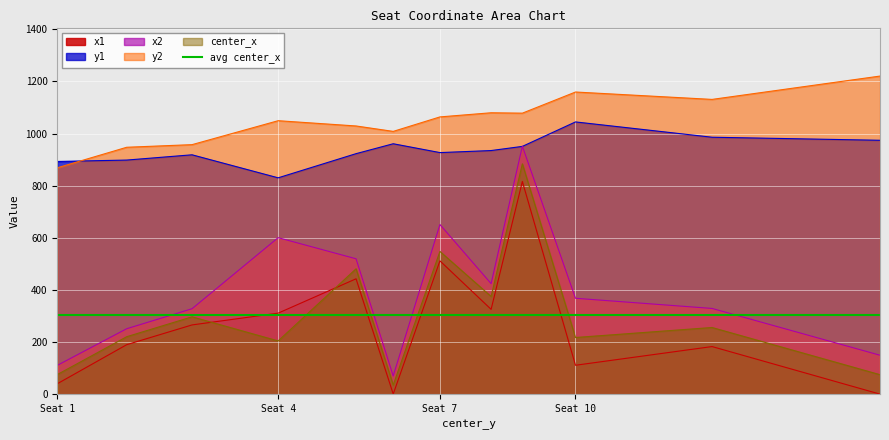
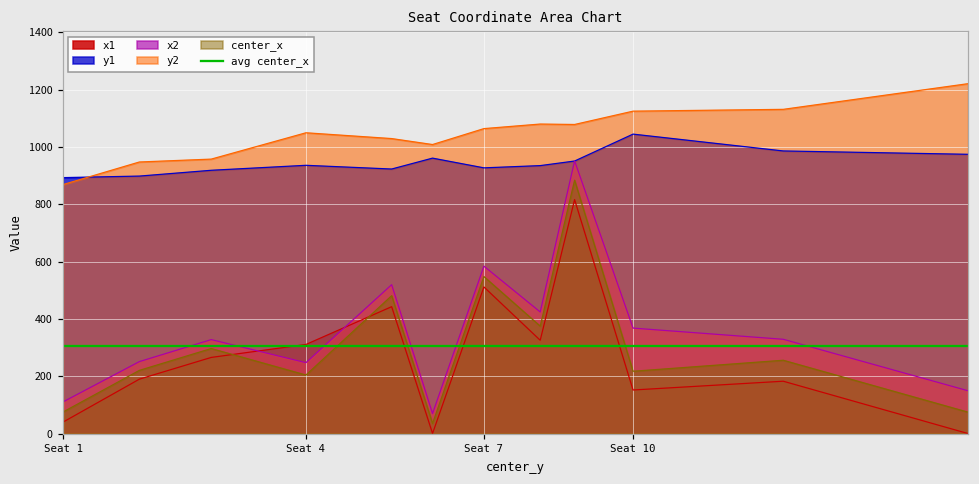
y1, Seat 4: 830 -> 940
x2, Seat 4: 600 -> 250
x2, Seat 7: 650 -> 580
x1, Seat 10: 110 -> 150
y2, Seat 10: 1160 -> 1120
